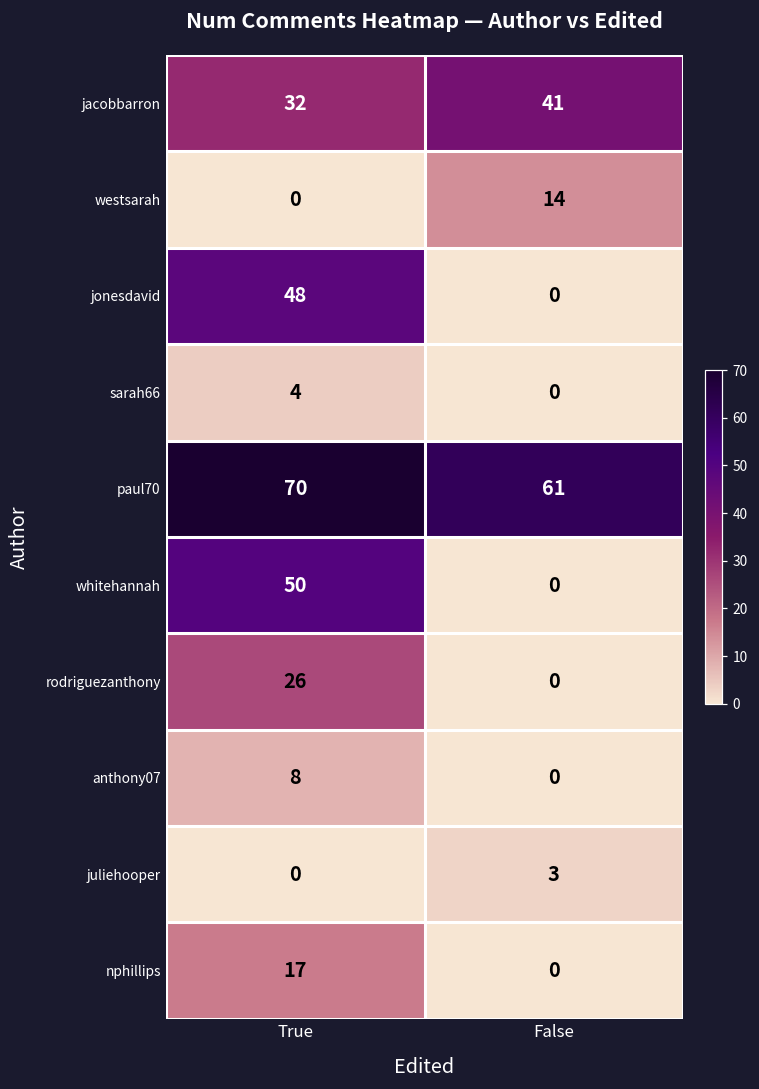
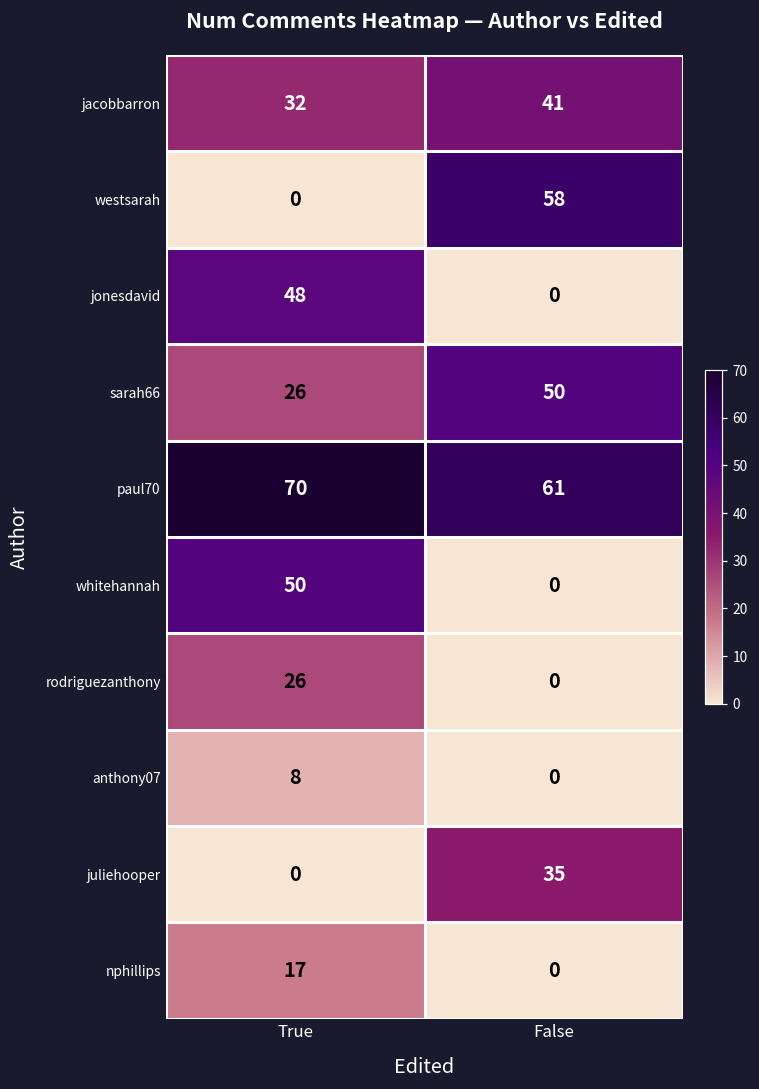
westsarah, False: 14 -> 58
sarah66, True: 4 -> 26
sarah66, False: 0 -> 50
juliehooper, False: 3 -> 35
